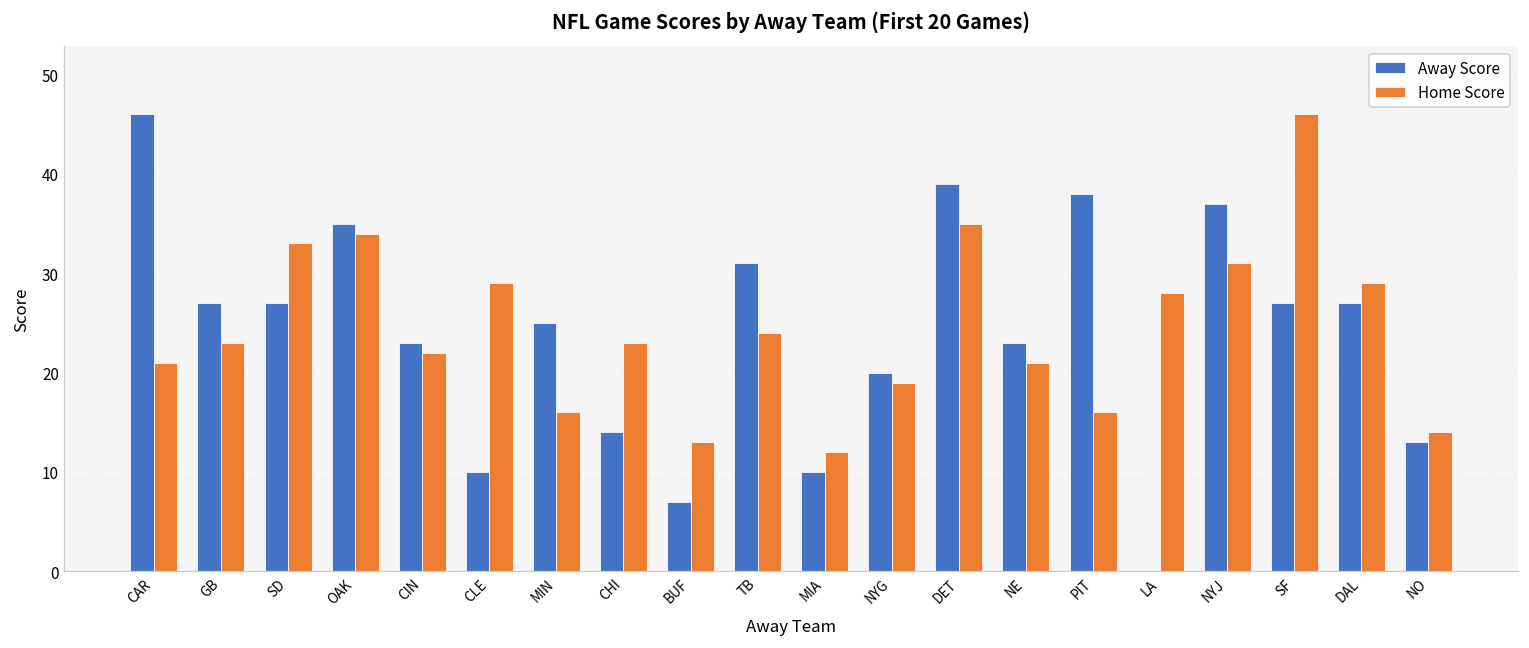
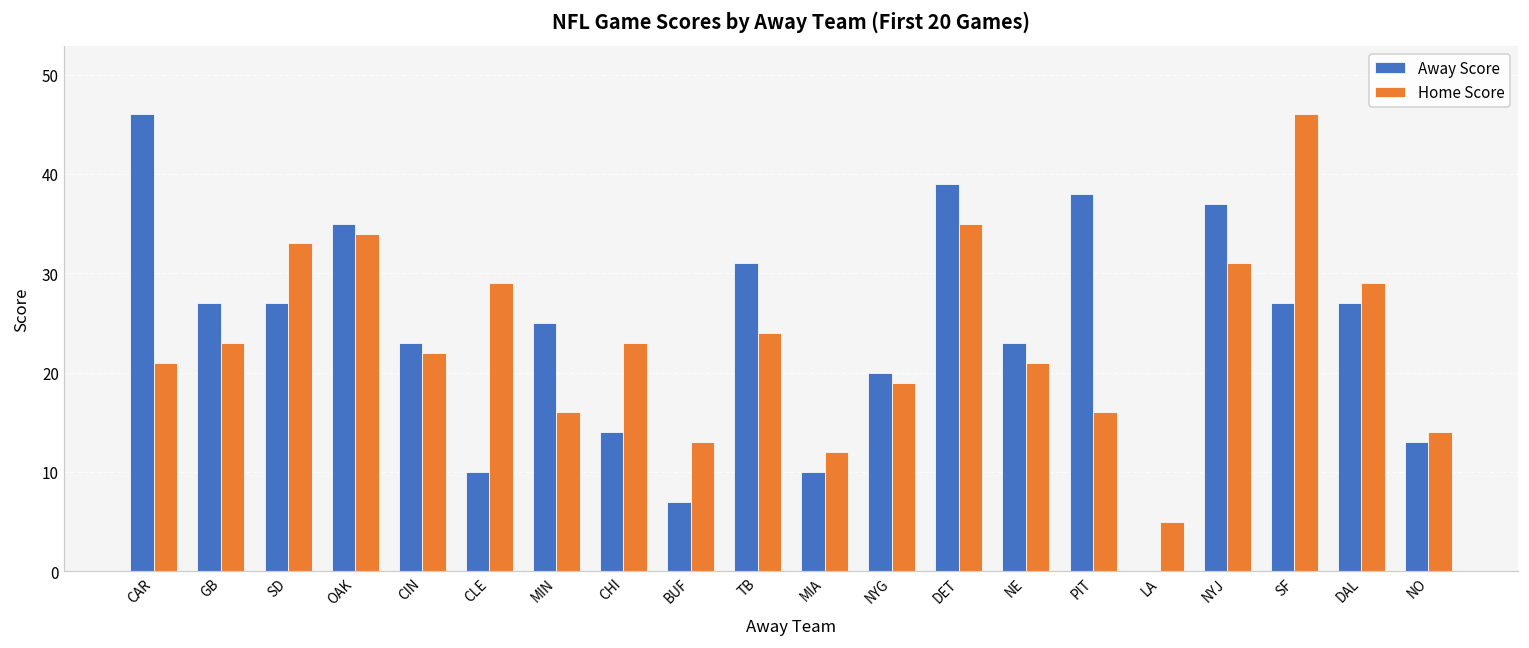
Home Score, LA: 28 -> 5
